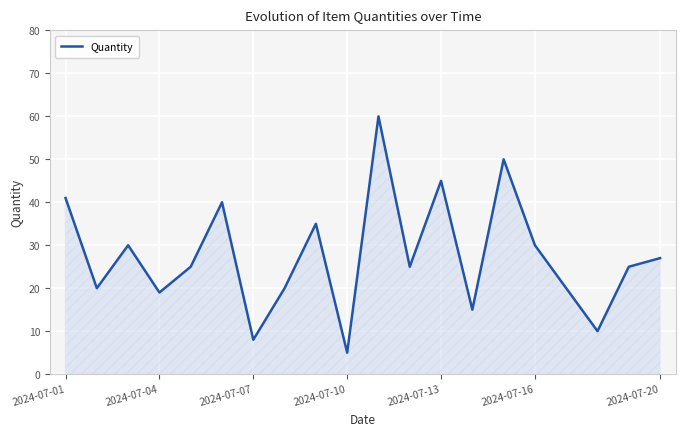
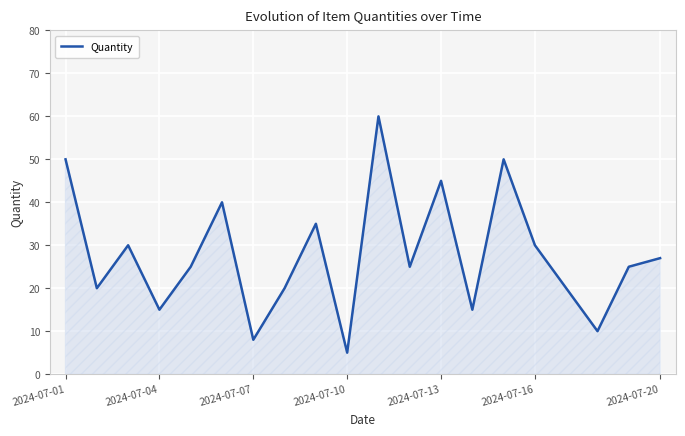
2024-07-01: 41 -> 50
2024-07-04: 19 -> 15
